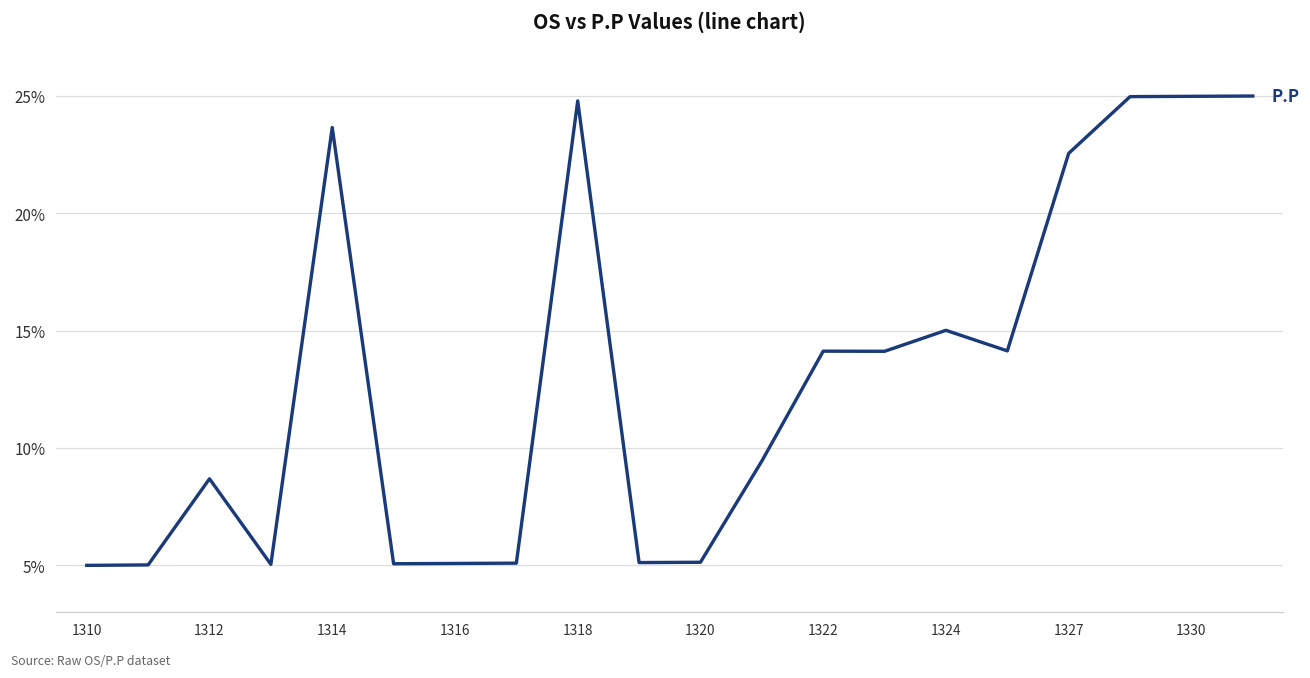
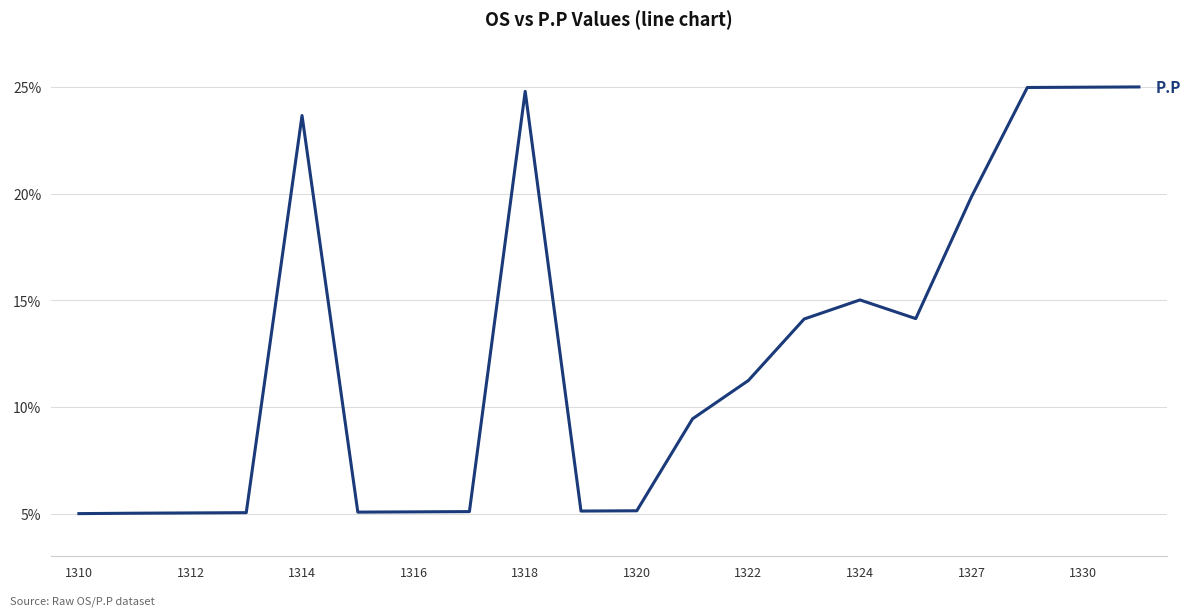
1312: 8.7% -> 5.0%
1322: 14.1% -> 11.2%
1327: 22.6% -> 19.9%
